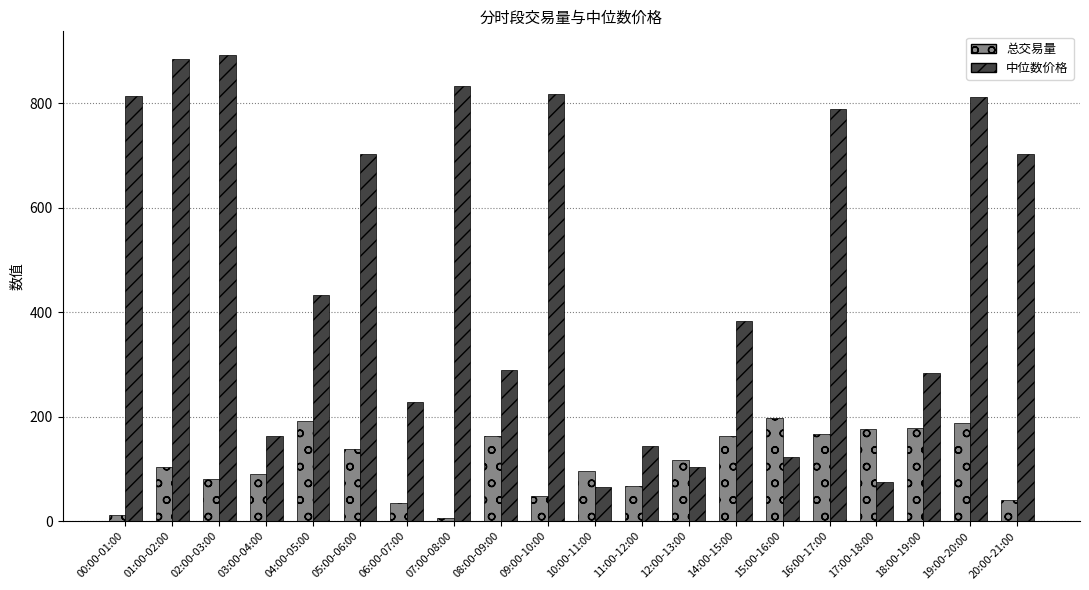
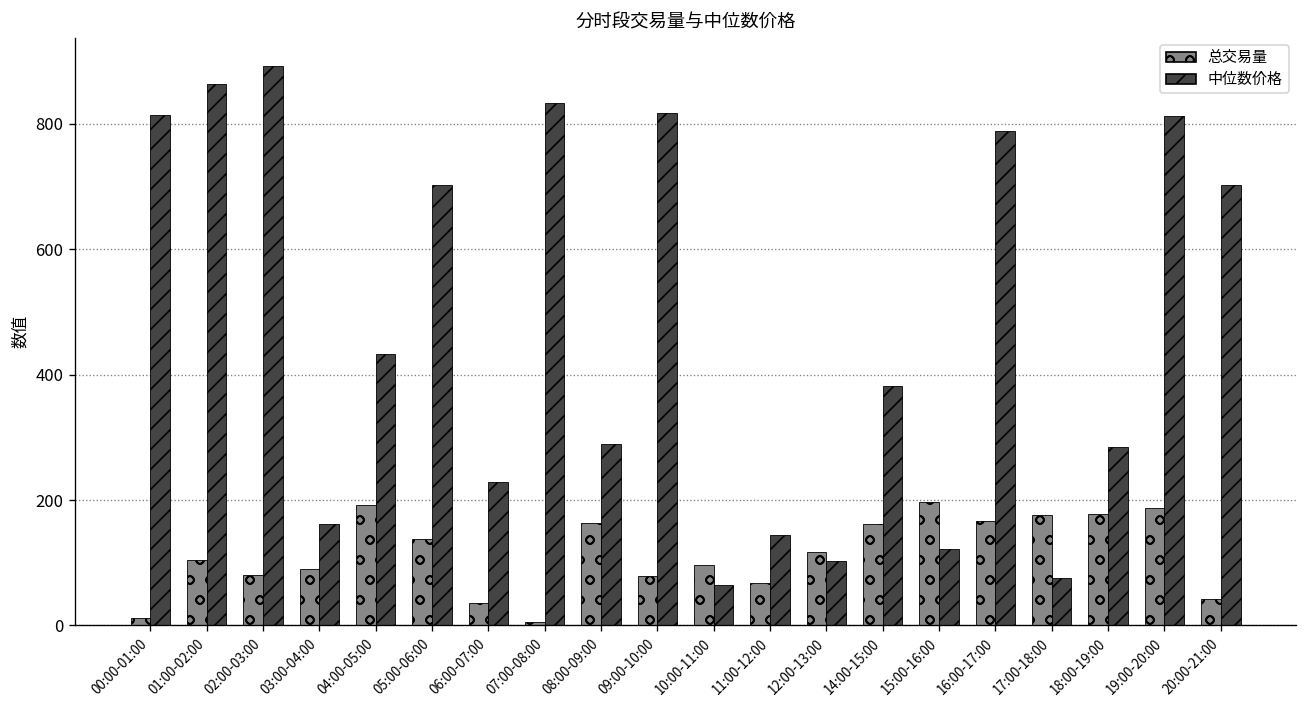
中位数价格, 01:00-02:00: 880 -> 860
总交易量, 09:00-10:00: 50 -> 80
